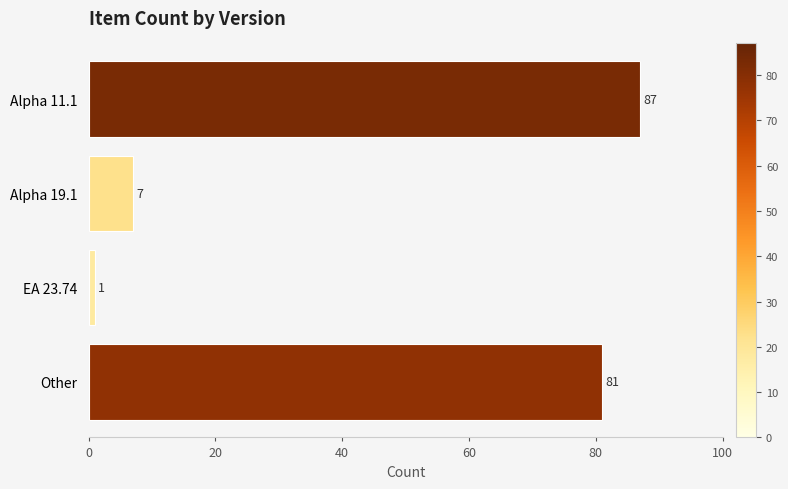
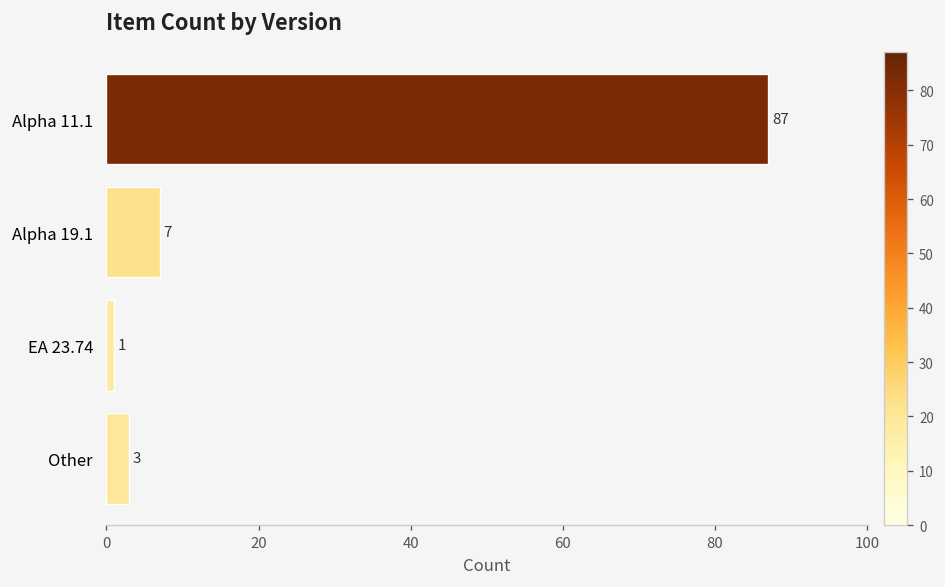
Other: 81 -> 3
